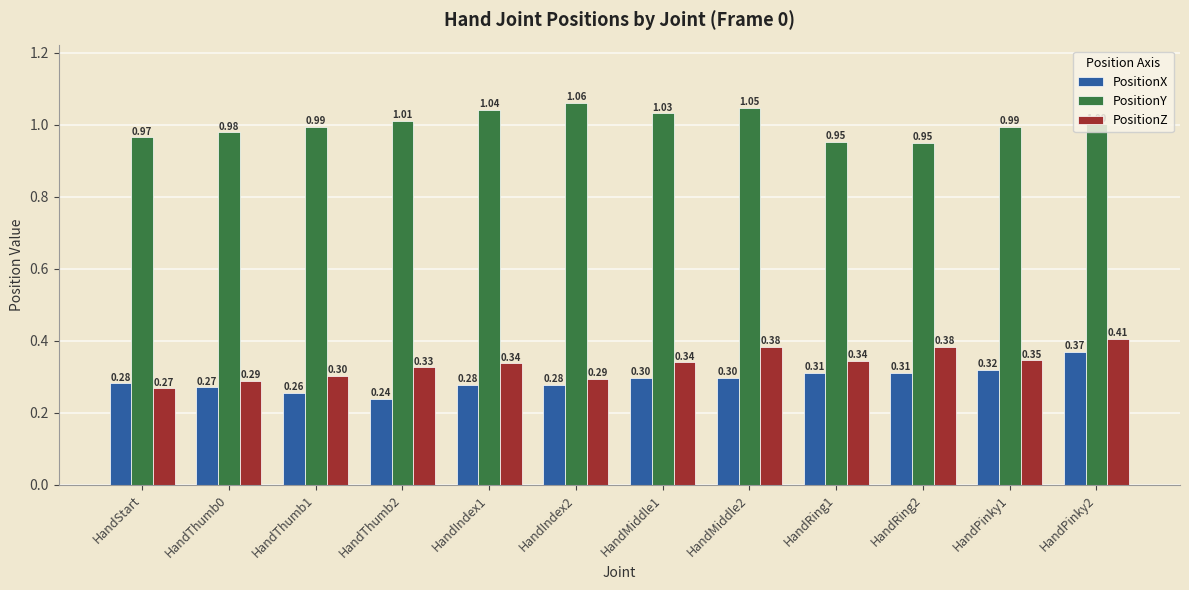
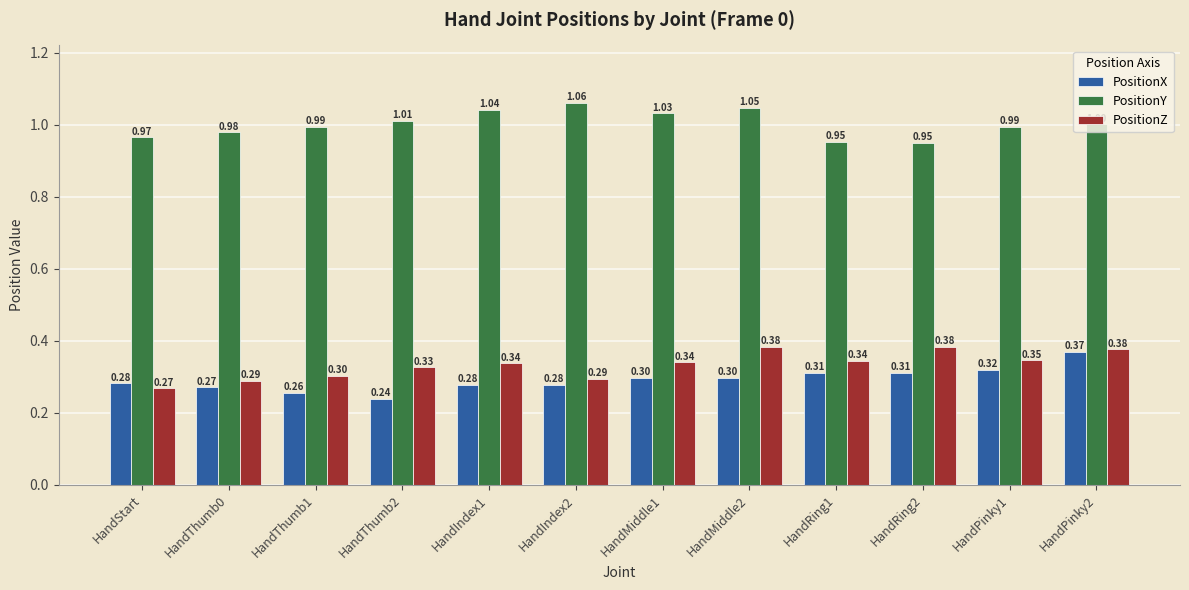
PositionZ, HandPinky2: 0.41 -> 0.38
